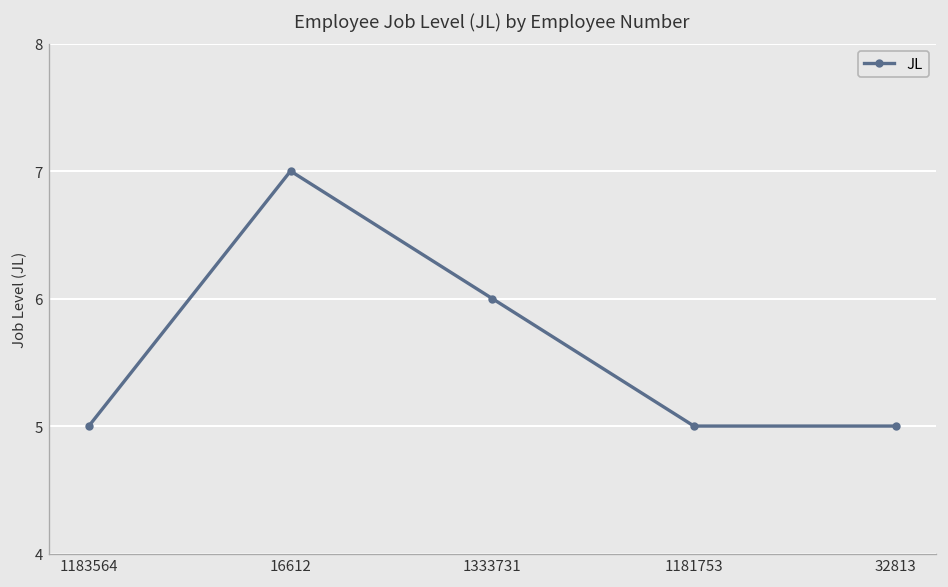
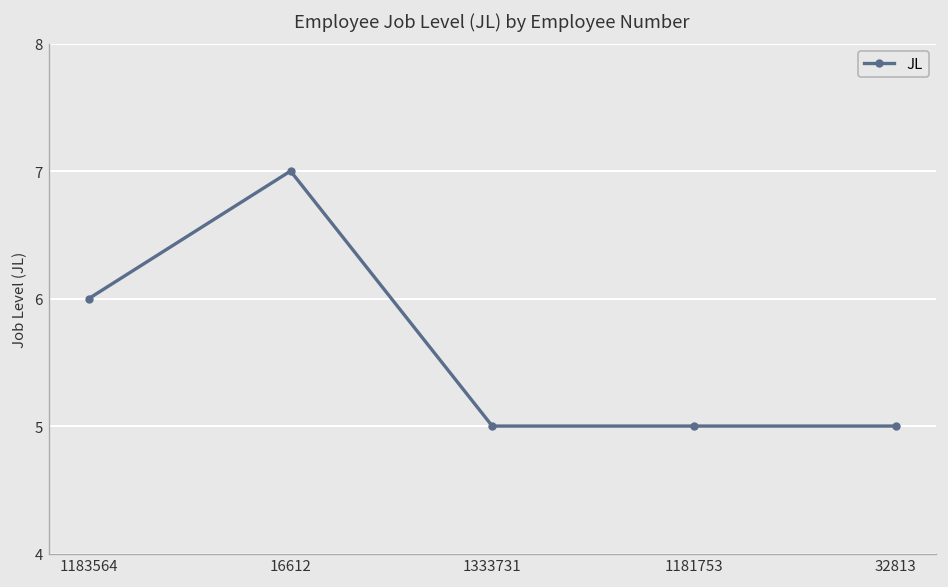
1183564: 5 -> 6
1333731: 6 -> 5
